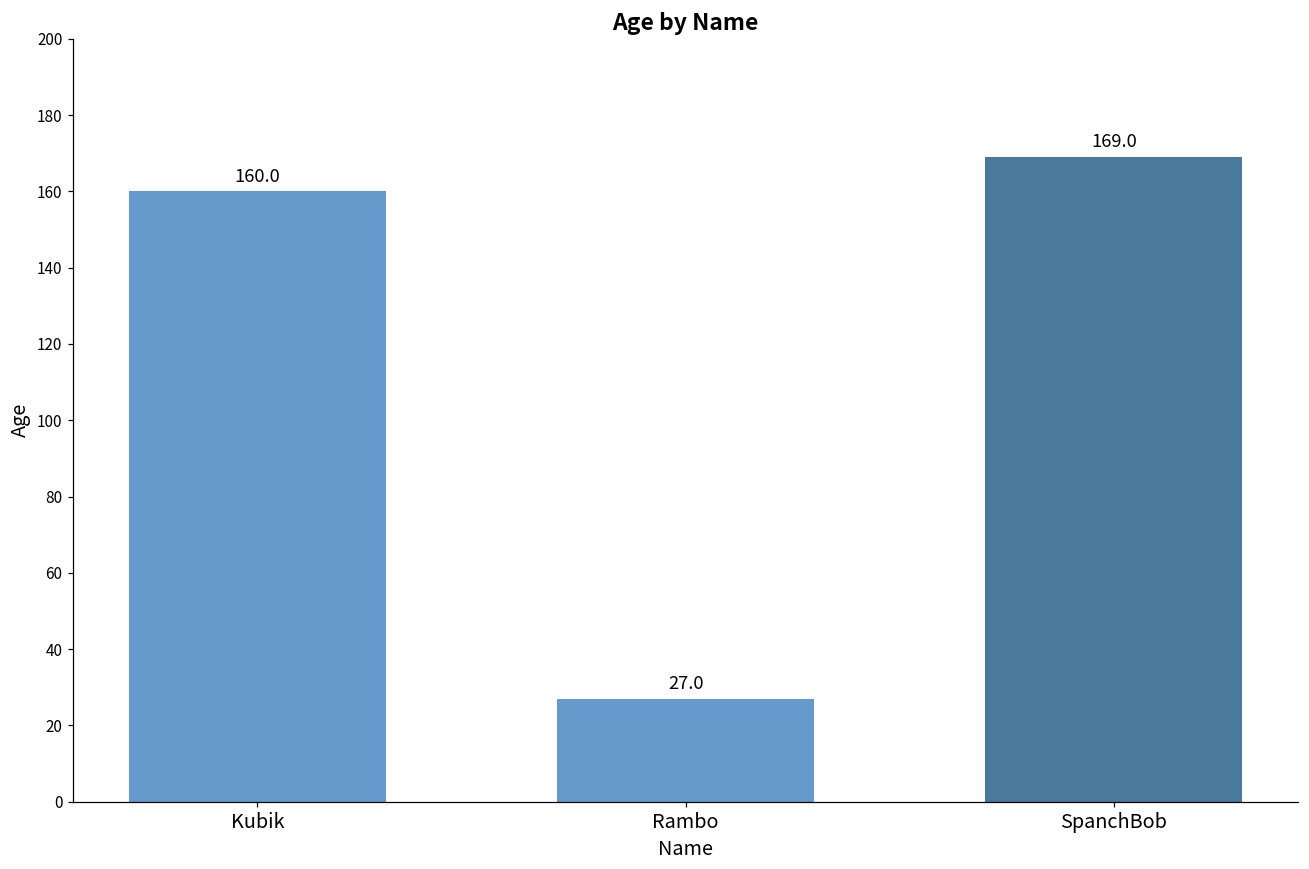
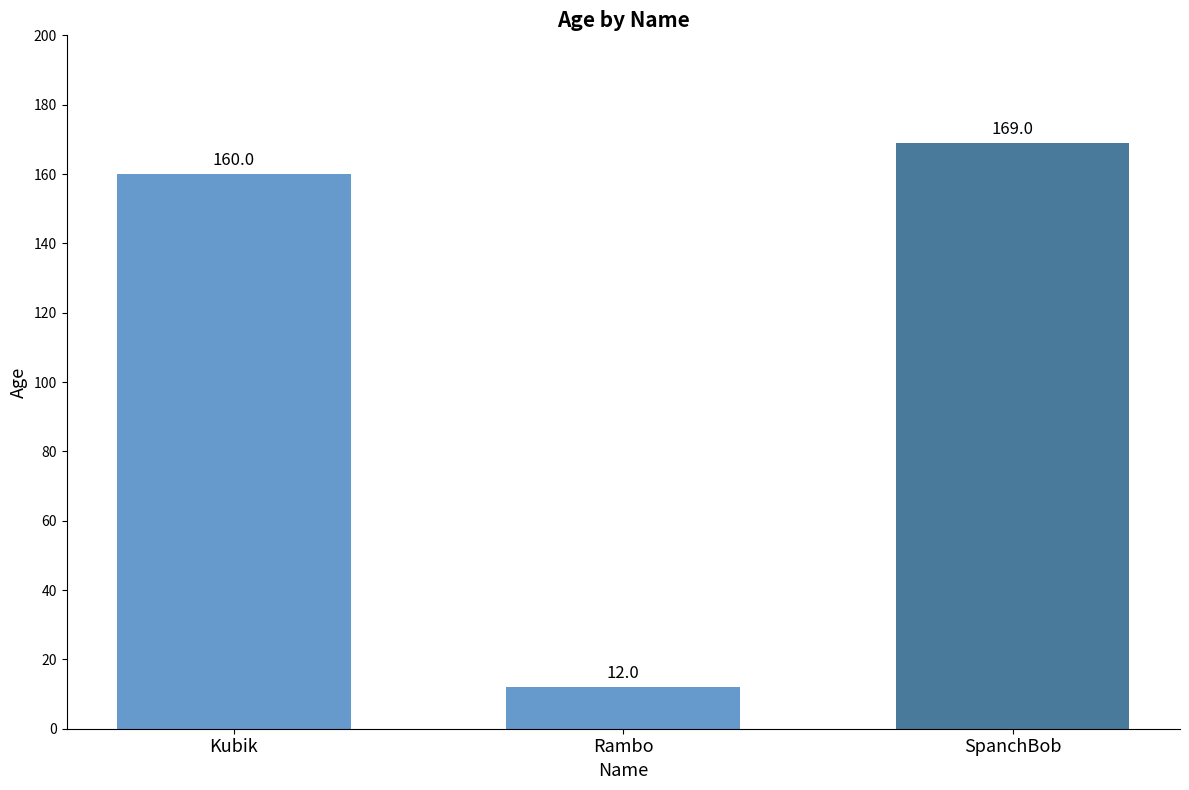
Rambo: 27.0 -> 12.0
